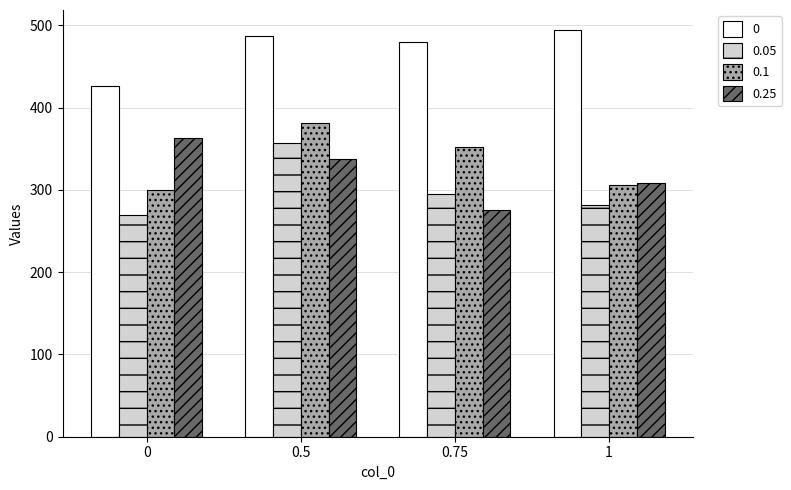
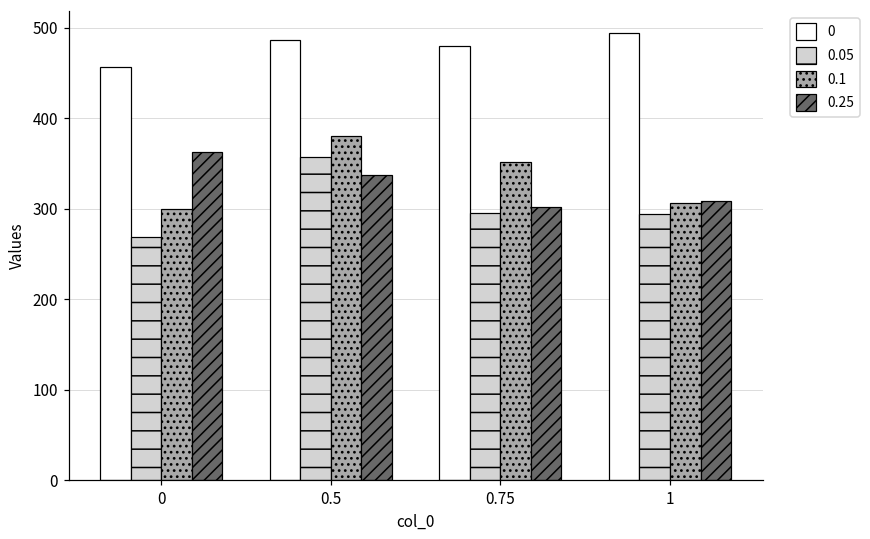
0, 0: 430 -> 460
0.25, 0.75: 280 -> 300
0.05, 1: 280 -> 290
